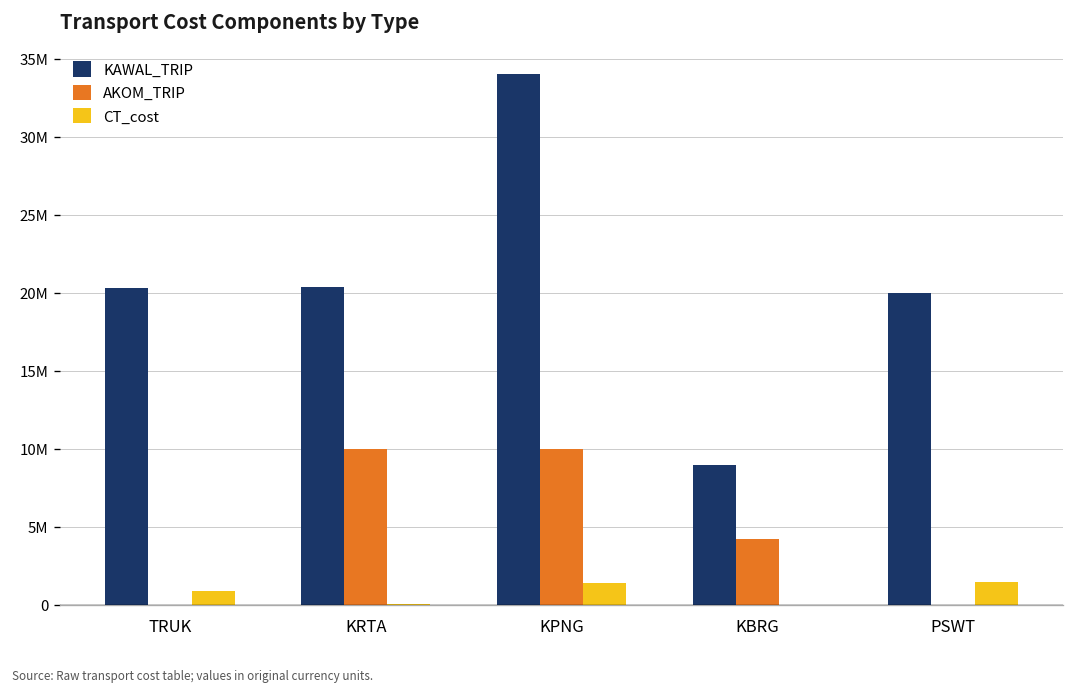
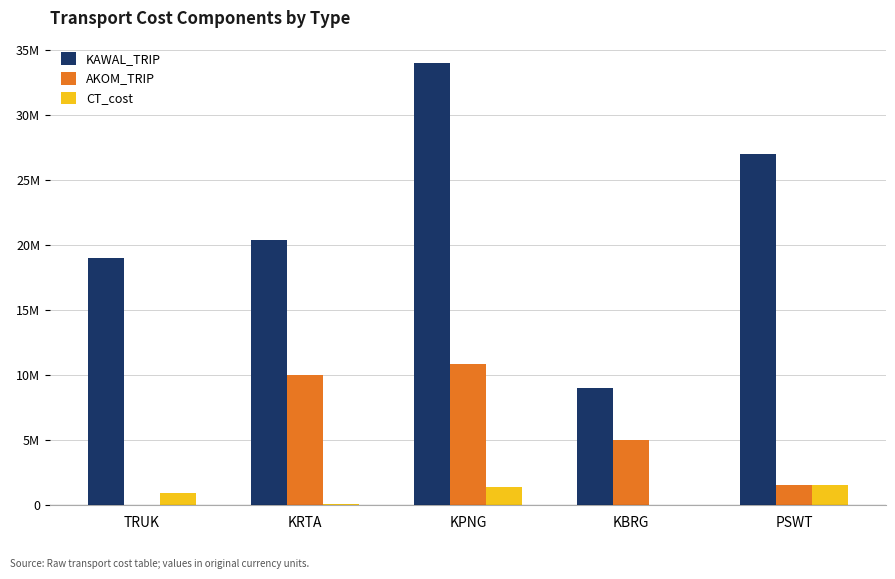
KAWAL_TRIP, TRUK: 20300000 -> 19000000
AKOM_TRIP, KPNG: 10000000 -> 10900000
AKOM_TRIP, KBRG: 4300000 -> 5000000
KAWAL_TRIP, PSWT: 20000000 -> 27000000
AKOM_TRIP, PSWT: 0 -> 1500000
